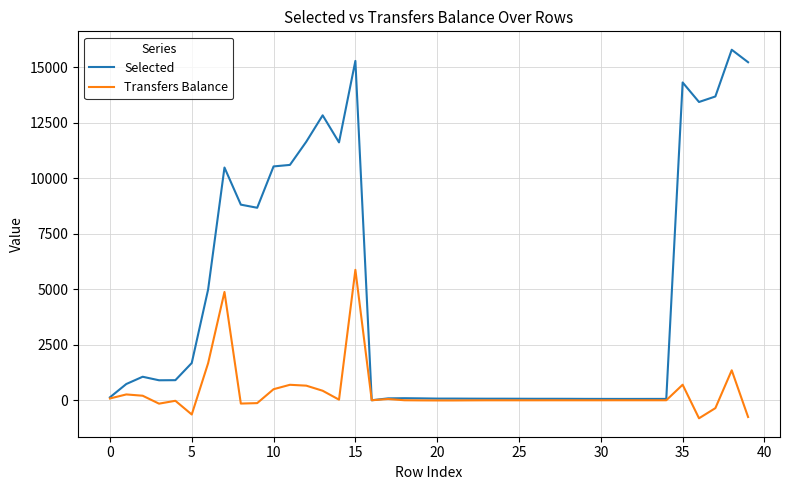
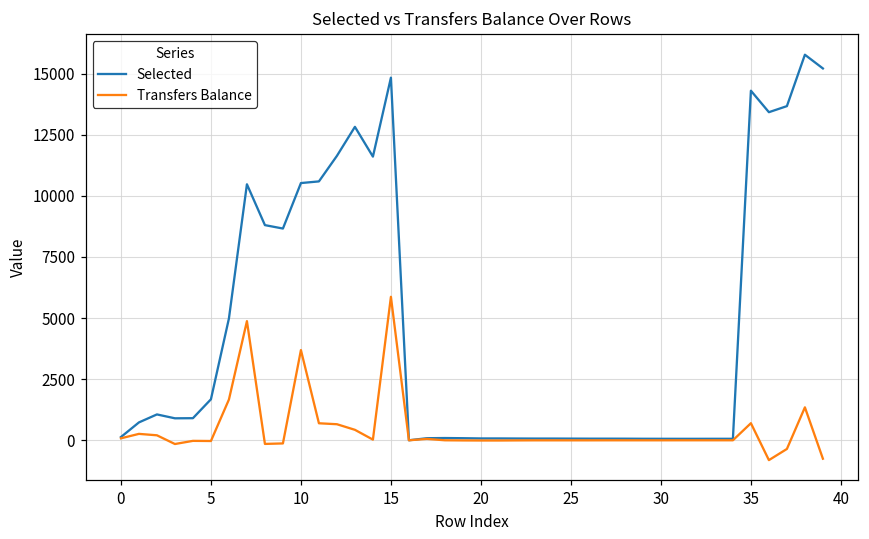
Transfers Balance, 5: -600 -> 0
Transfers Balance, 10: 500 -> 3700
Selected, 15: 15300 -> 14800
